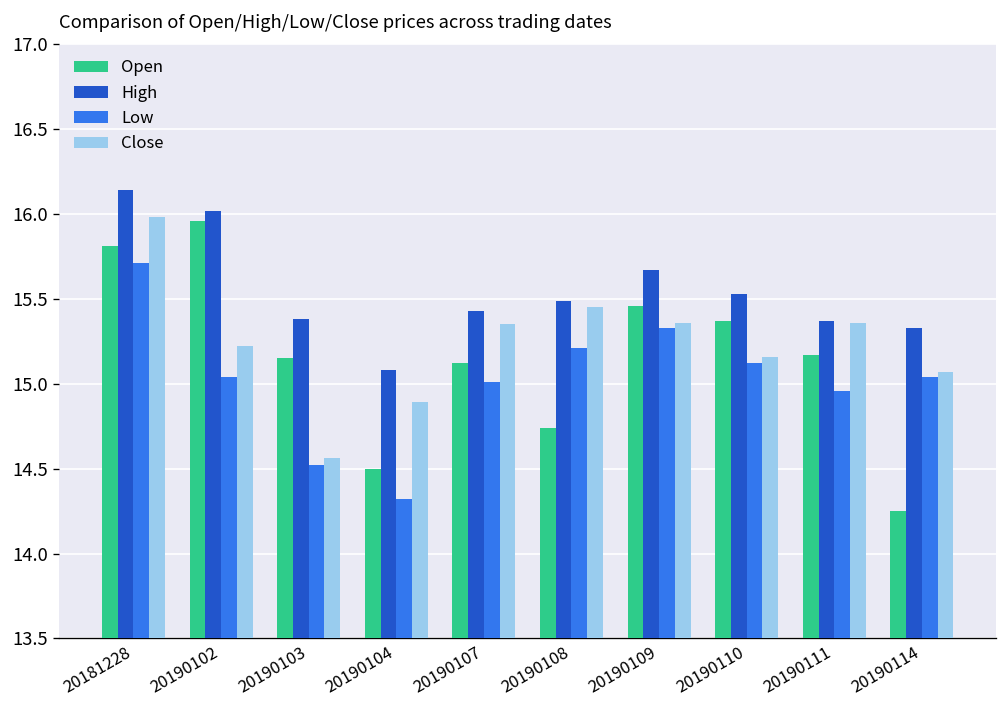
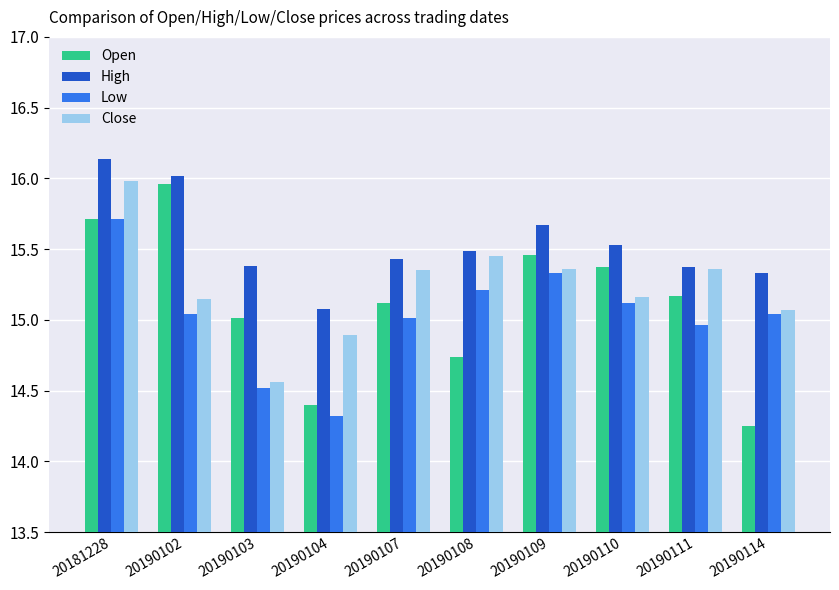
Open, 20181228: 15.81 -> 15.71
Close, 20190102: 15.22 -> 15.15
Open, 20190103: 15.15 -> 15.01
Open, 20190104: 14.5 -> 14.4
